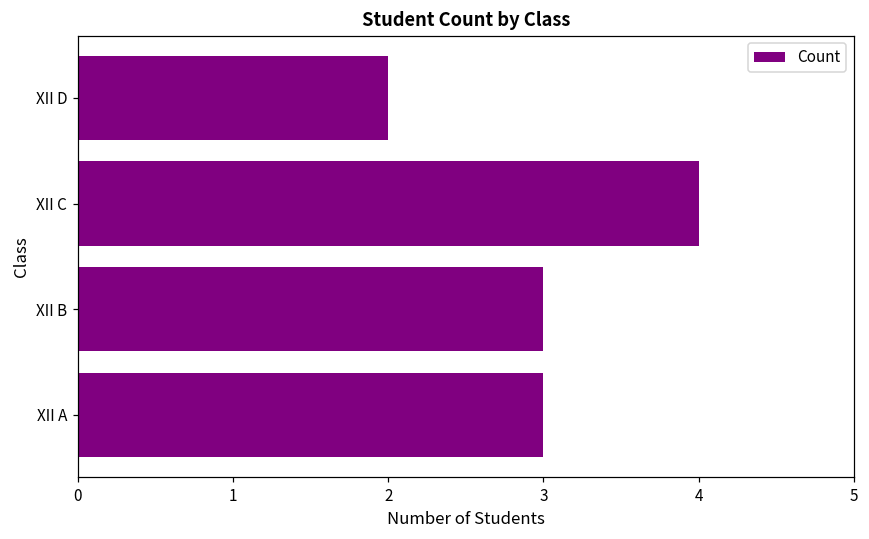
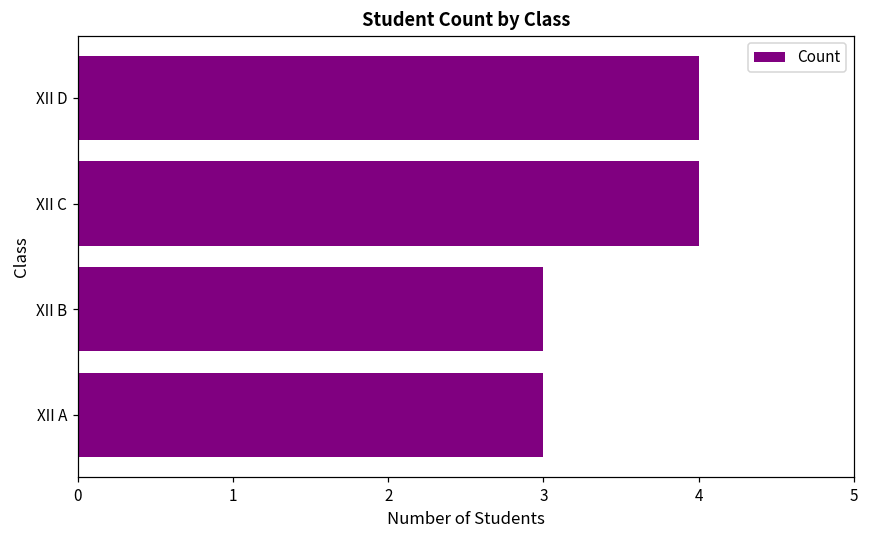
XII D: 2 -> 4
